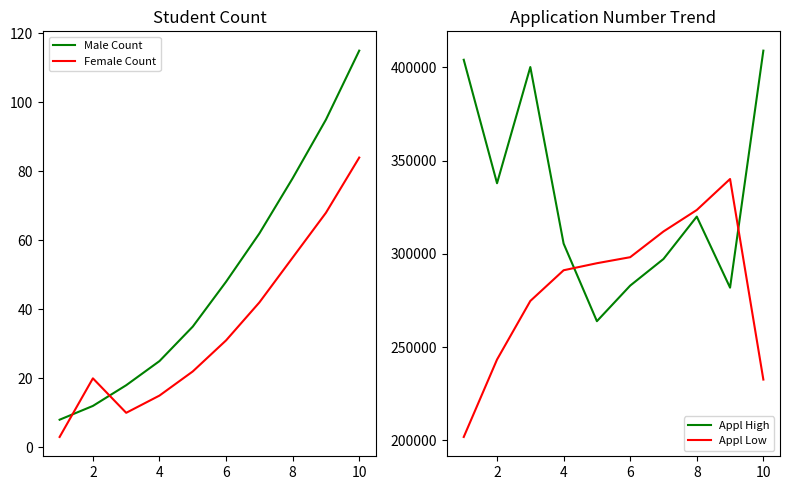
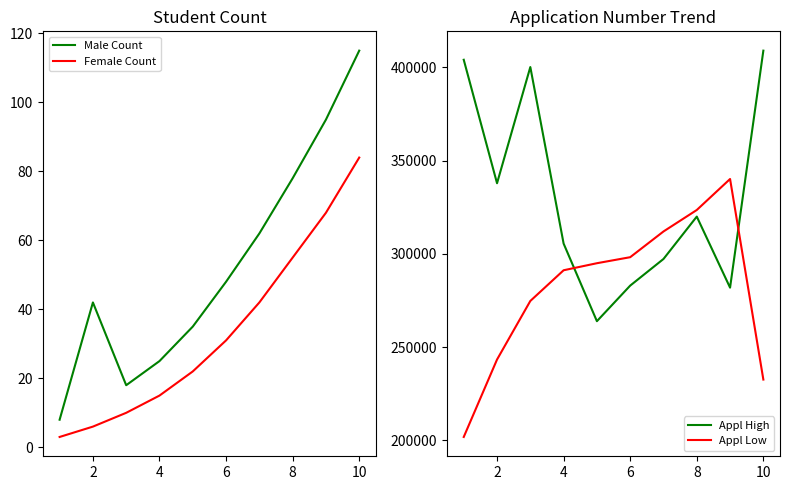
Student Count, Male Count, 2: 12 -> 42
Student Count, Female Count, 2: 20 -> 6
